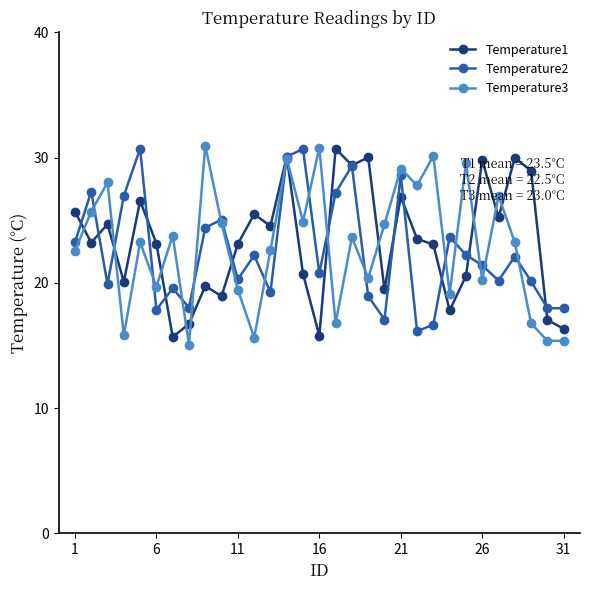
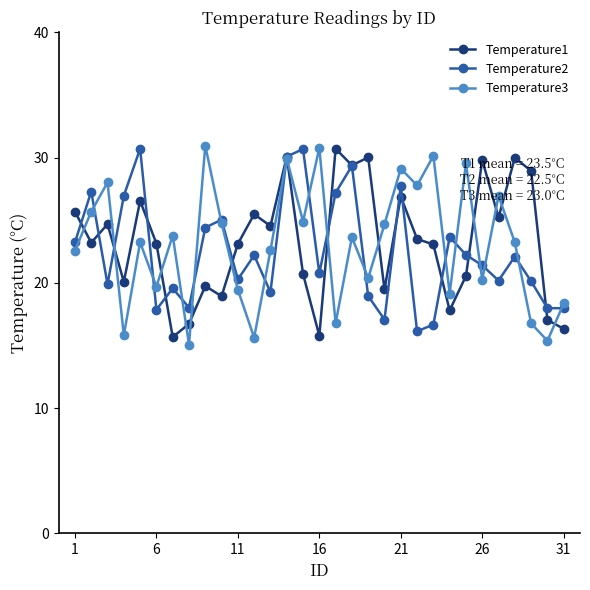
Temperature2, 21: 28.6 -> 27.8
Temperature3, 31: 15.4 -> 18.3
